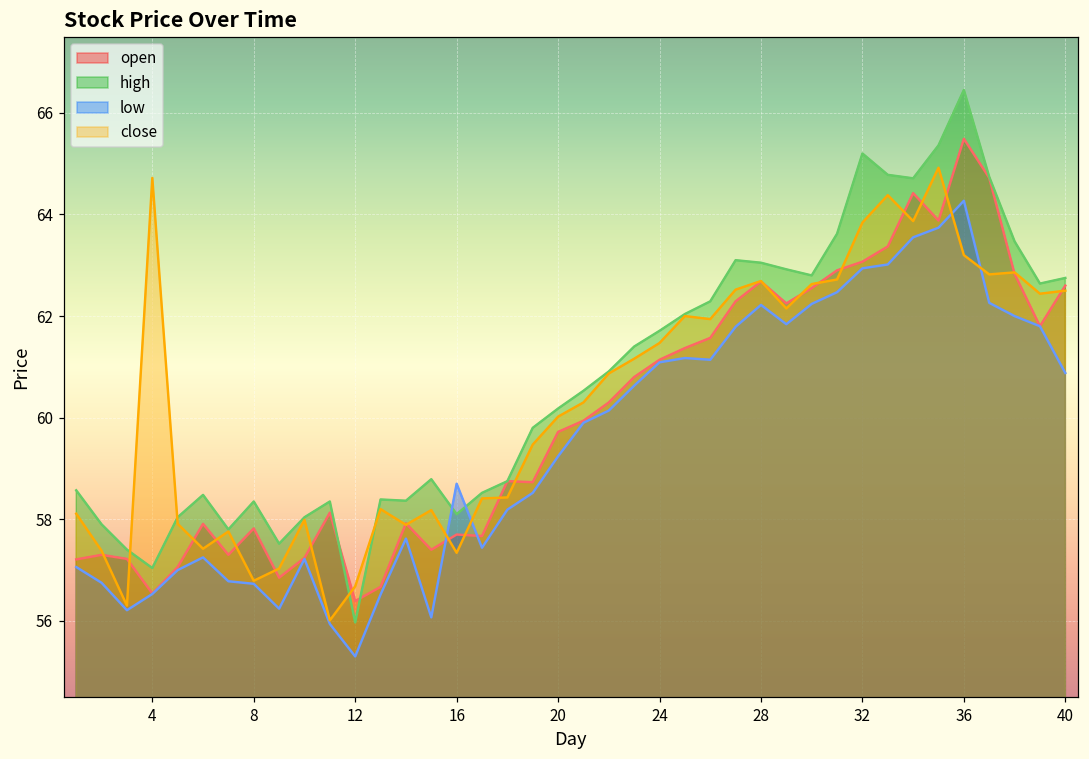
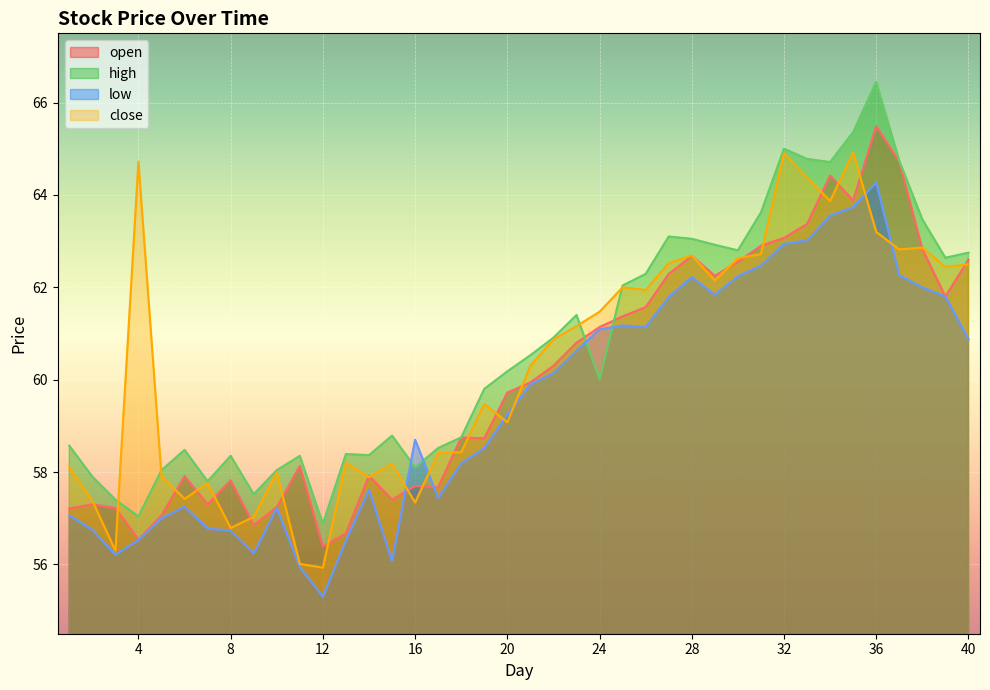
high, 12: 56.0 -> 56.9
close, 12: 56.7 -> 55.9
close, 20: 60.0 -> 59.1
high, 24: 61.7 -> 60.0
high, 32: 65.2 -> 65.0
close, 32: 63.8 -> 64.9
